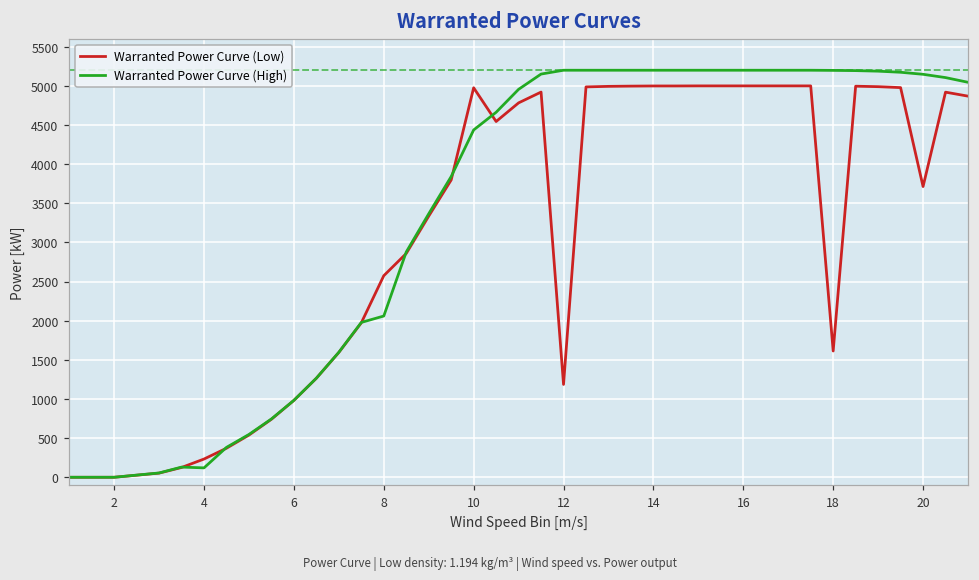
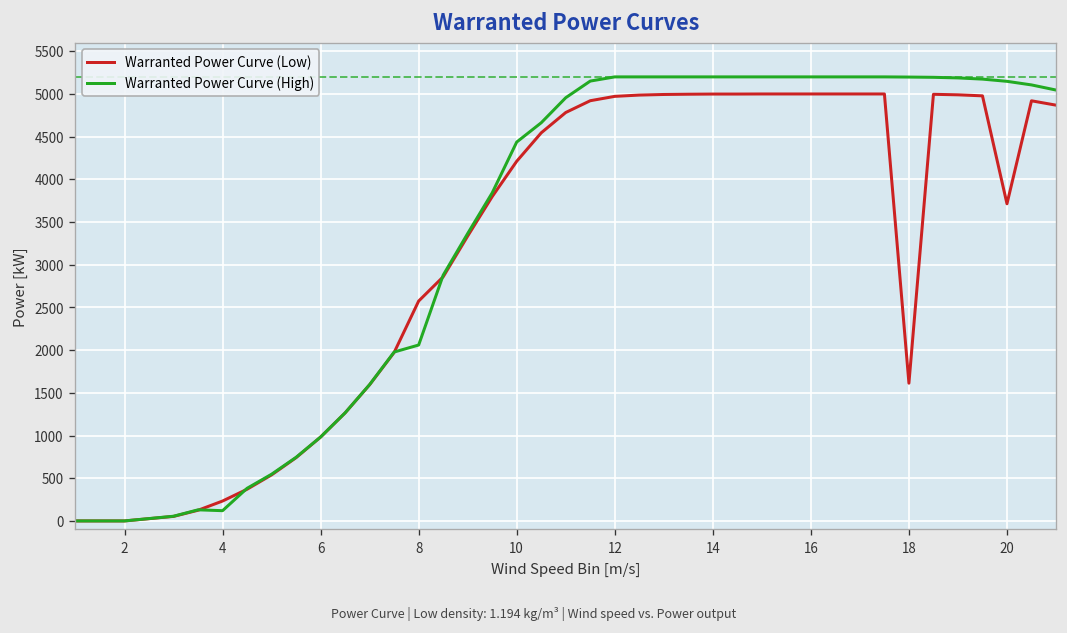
Warranted Power Curve (Low), 10: 5000 -> 4200
Warranted Power Curve (Low), 12: 1200 -> 5000
